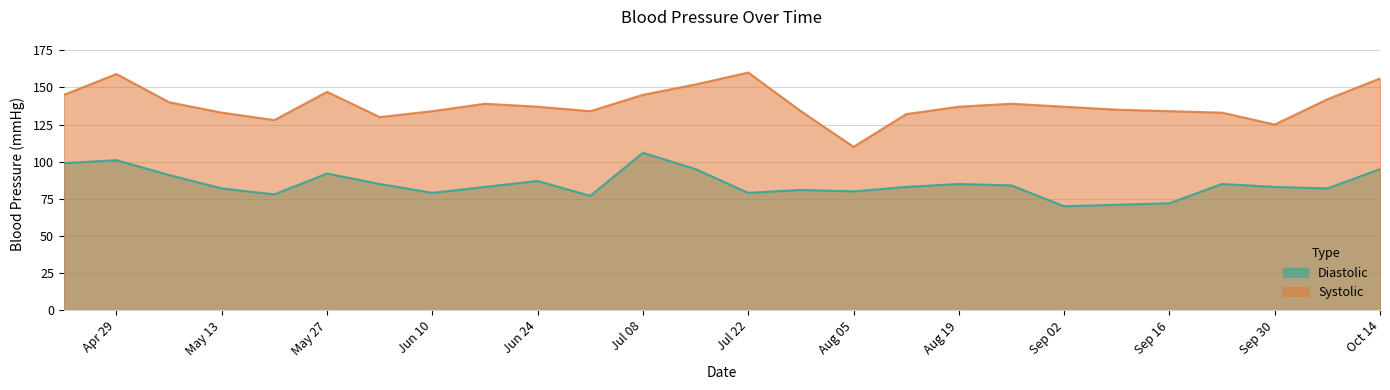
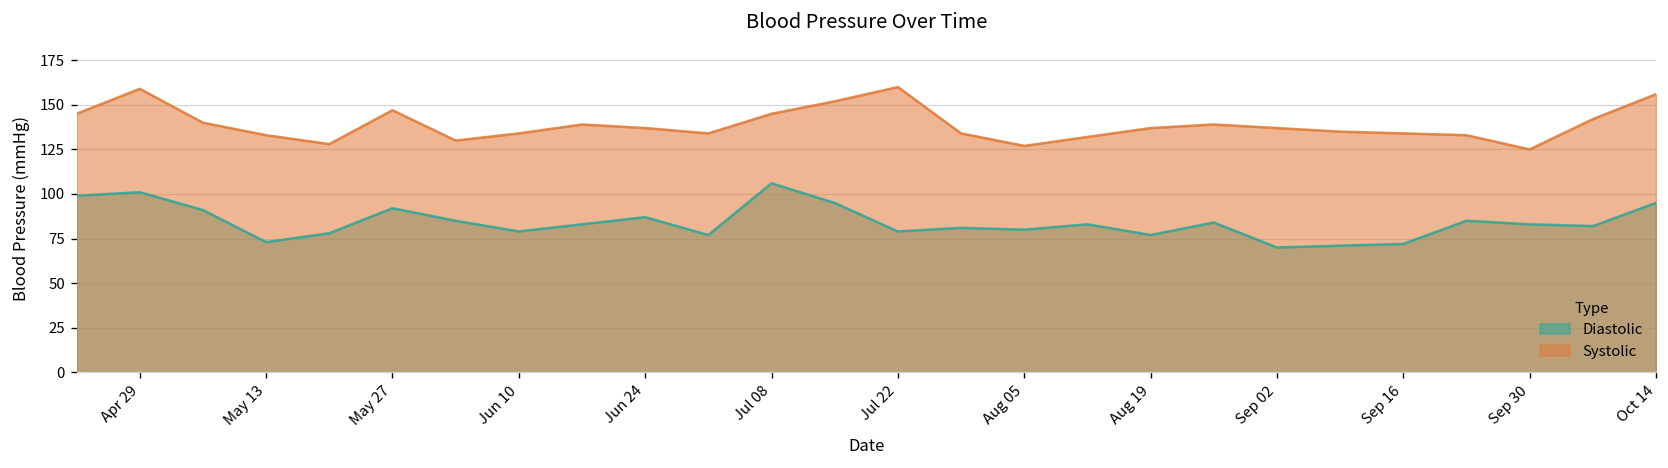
Diastolic, May 13: 82 -> 73
Systolic, Aug 05: 110 -> 127
Diastolic, Aug 19: 85 -> 77
